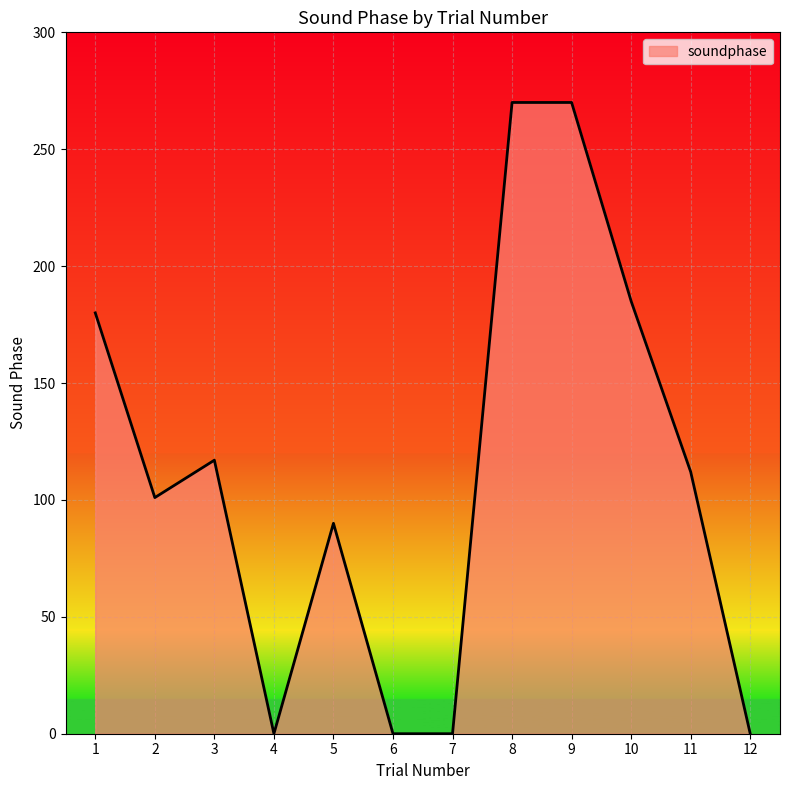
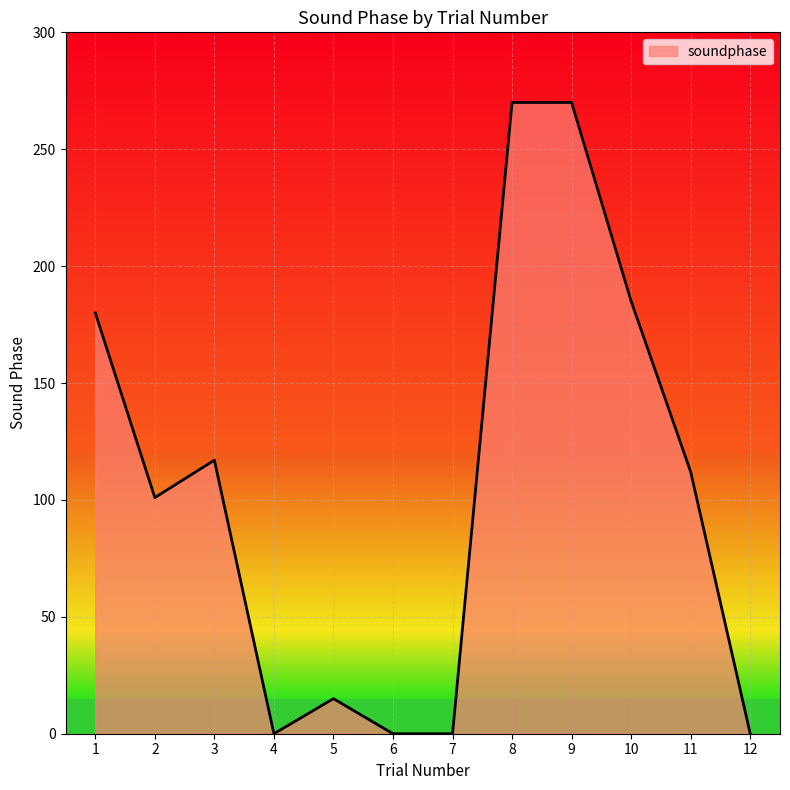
5: 90 -> 15
